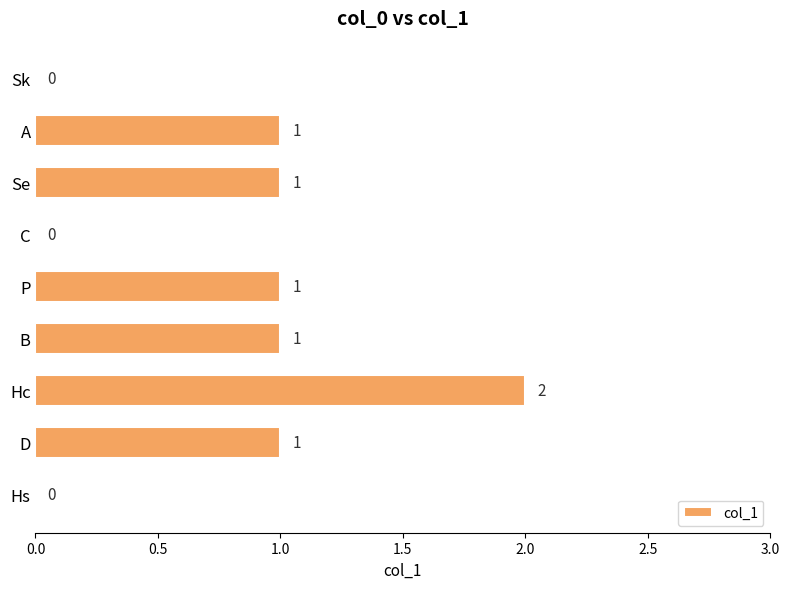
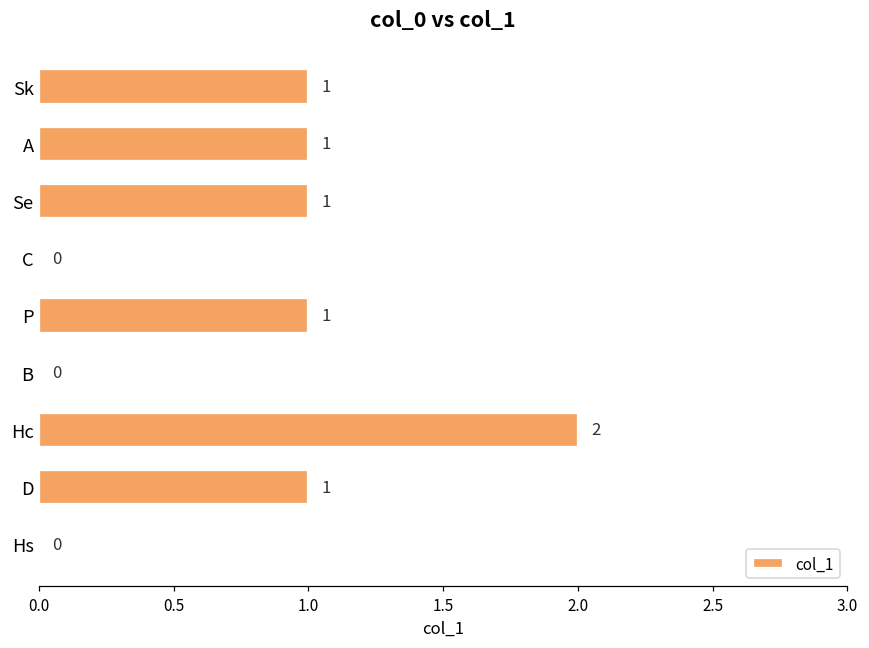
Sk: 0 -> 1
B: 1 -> 0
